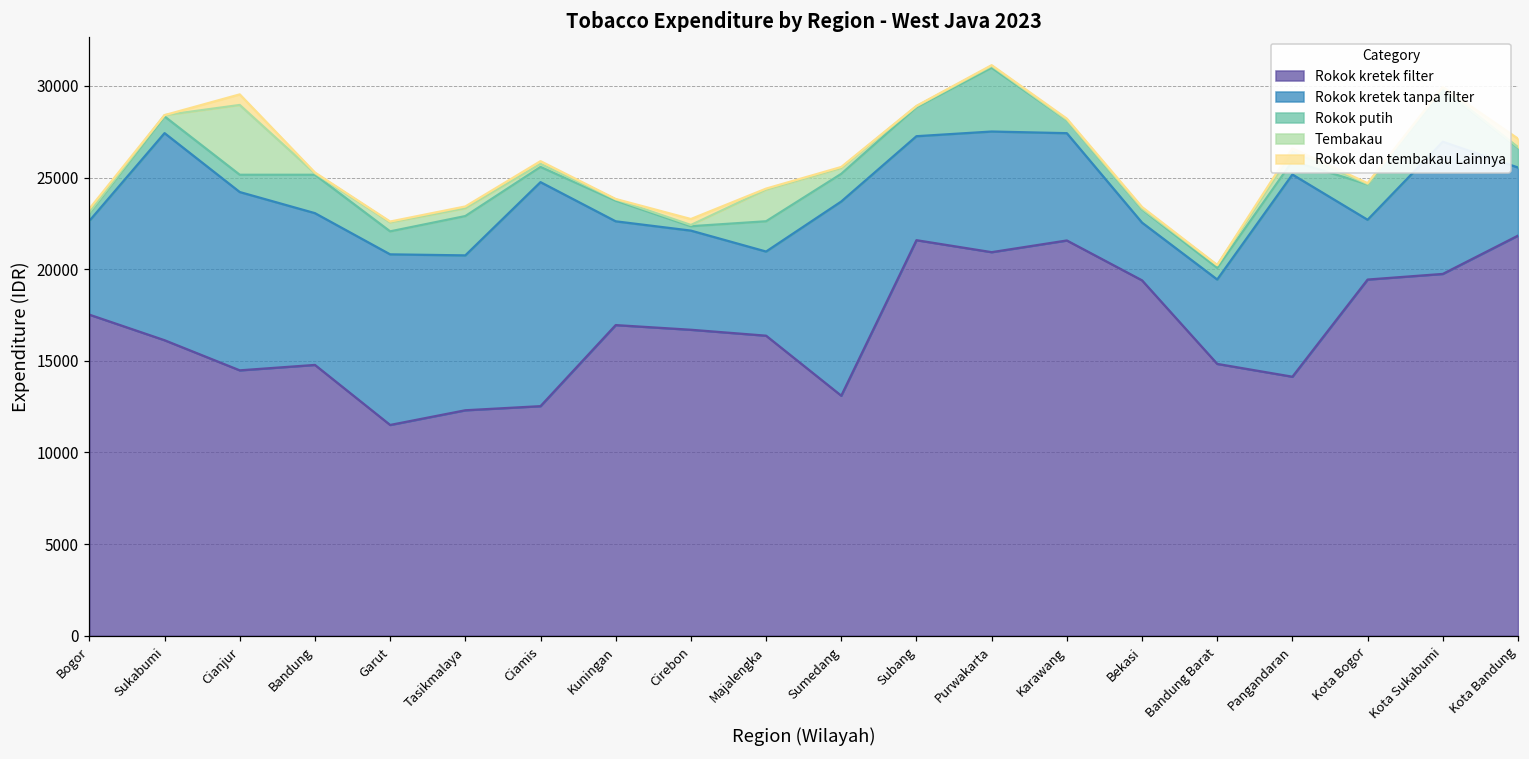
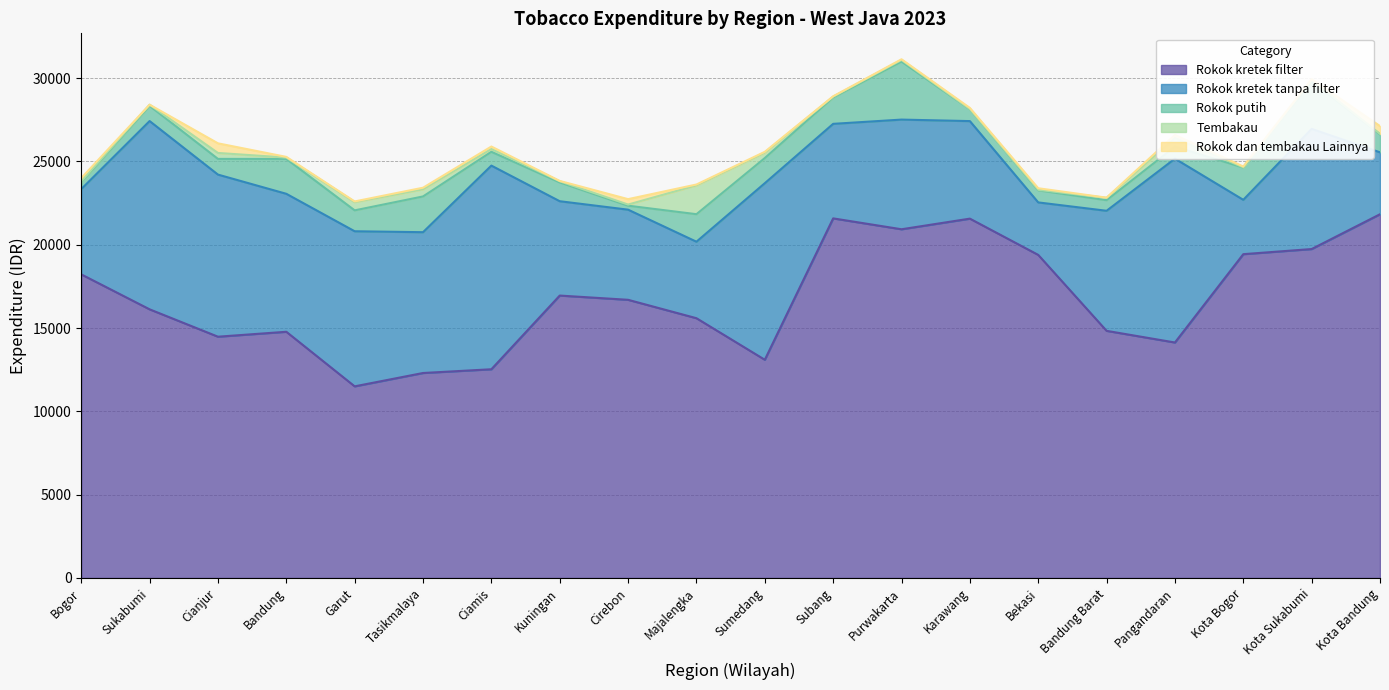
Rokok kretek filter, Bogor: 17500 -> 18200
Tembakau, Cianjur: 3800 -> 400
Rokok kretek filter, Majalengka: 16400 -> 15600
Rokok kretek tanpa filter, Bandung Barat: 4600 -> 7200
